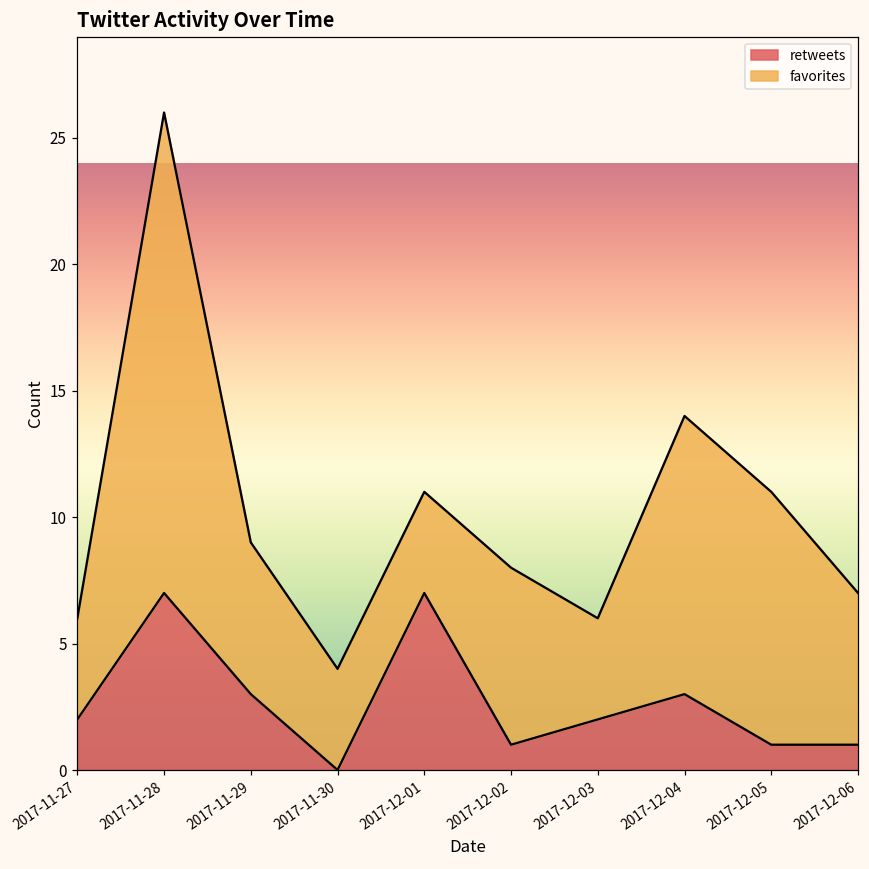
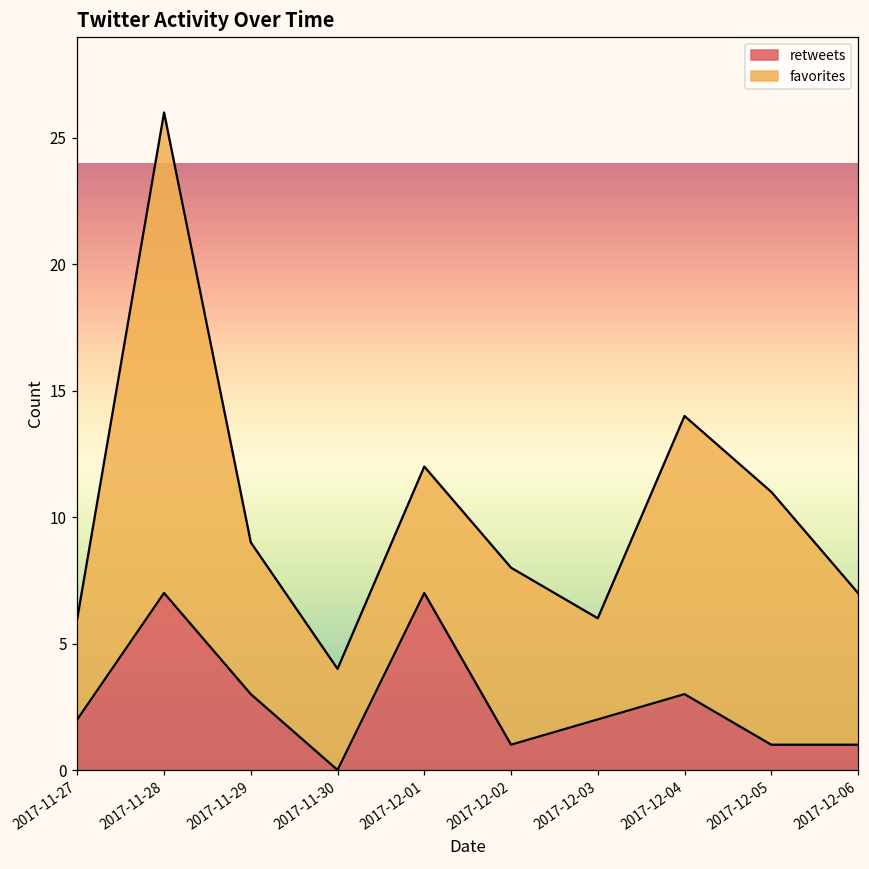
favorites, 2017-12-01: 4 -> 5
